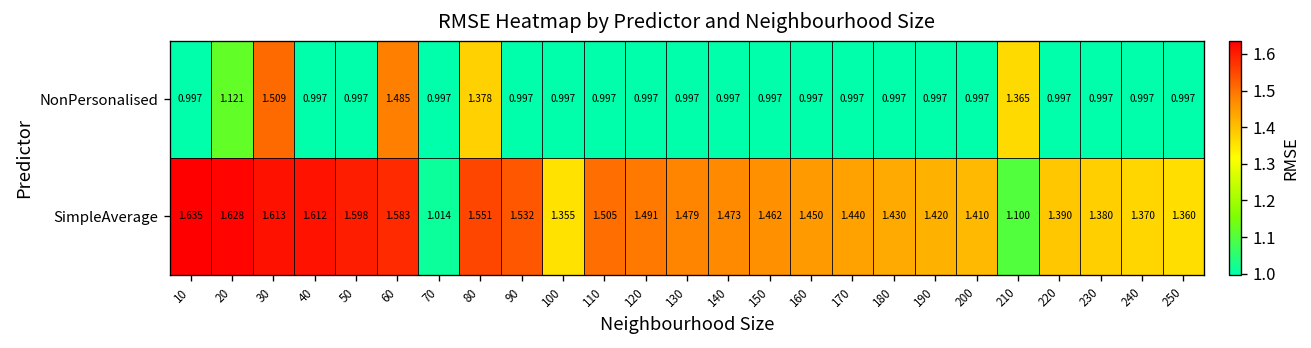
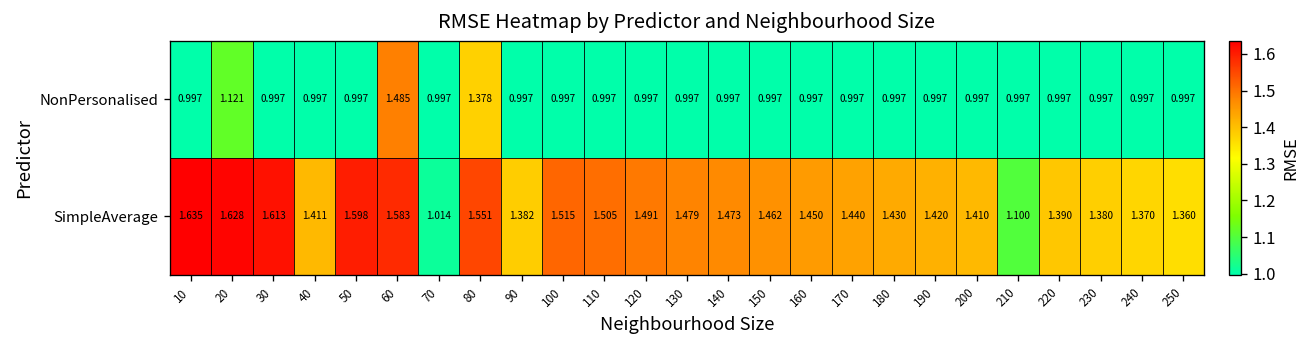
NonPersonalised, 30: 1.509 -> 0.997
NonPersonalised, 210: 1.365 -> 0.997
SimpleAverage, 40: 1.612 -> 1.411
SimpleAverage, 90: 1.532 -> 1.382
SimpleAverage, 100: 1.355 -> 1.515
